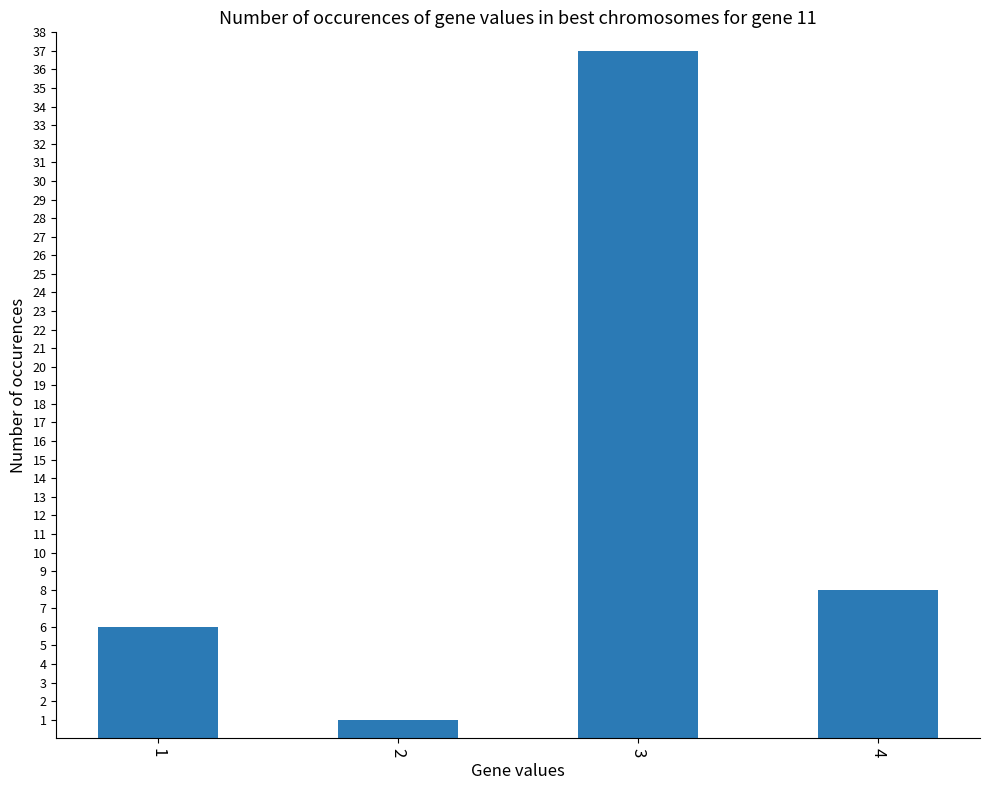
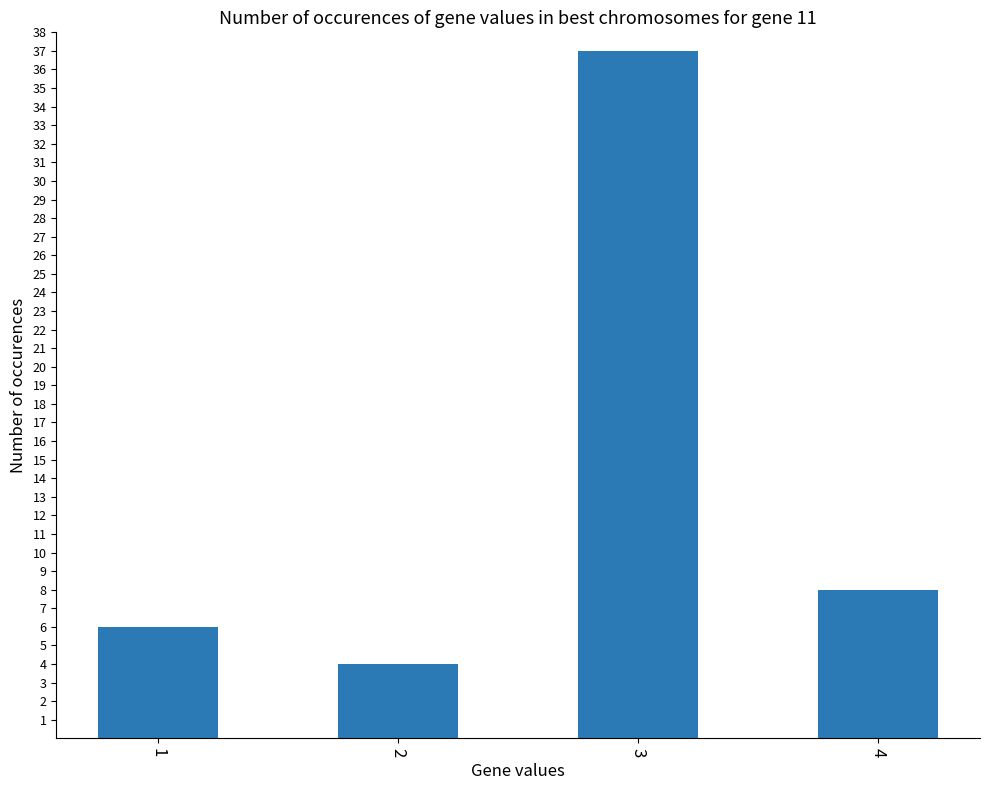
2: 1 -> 4
